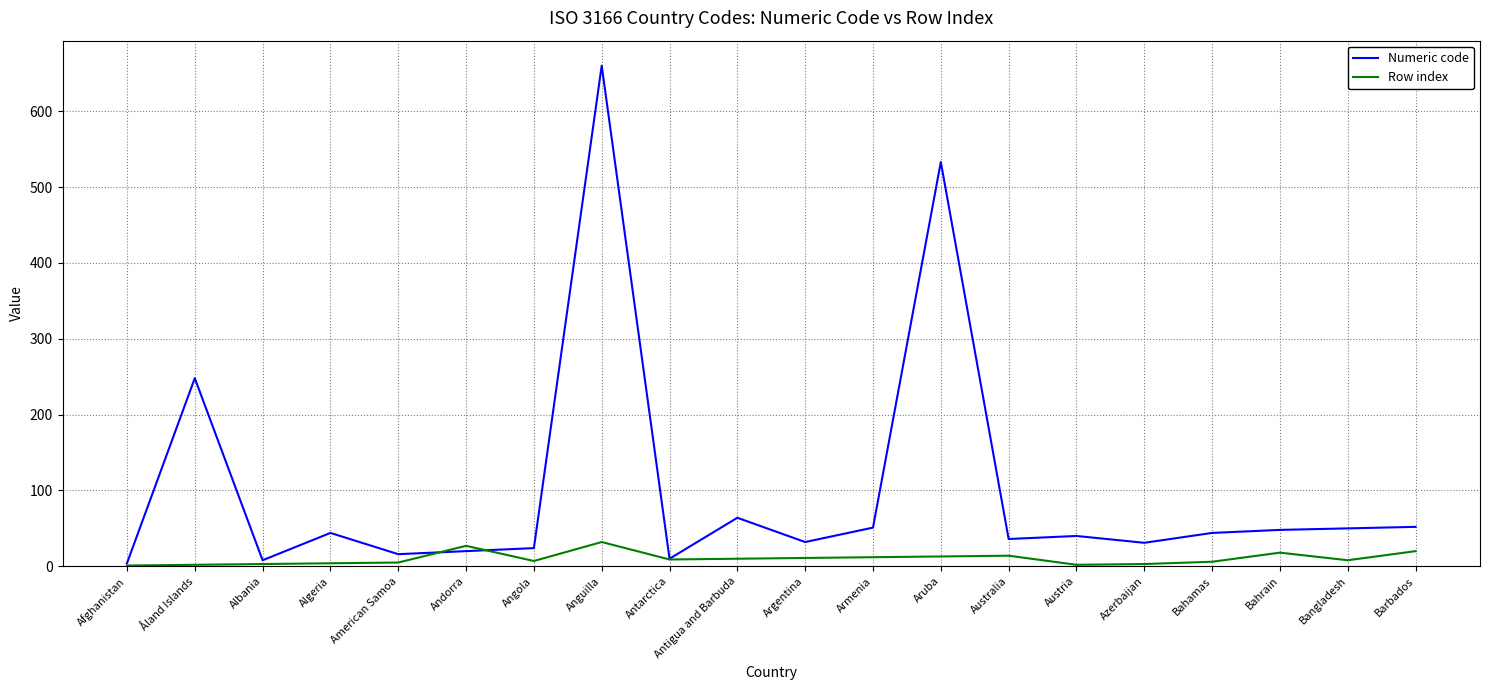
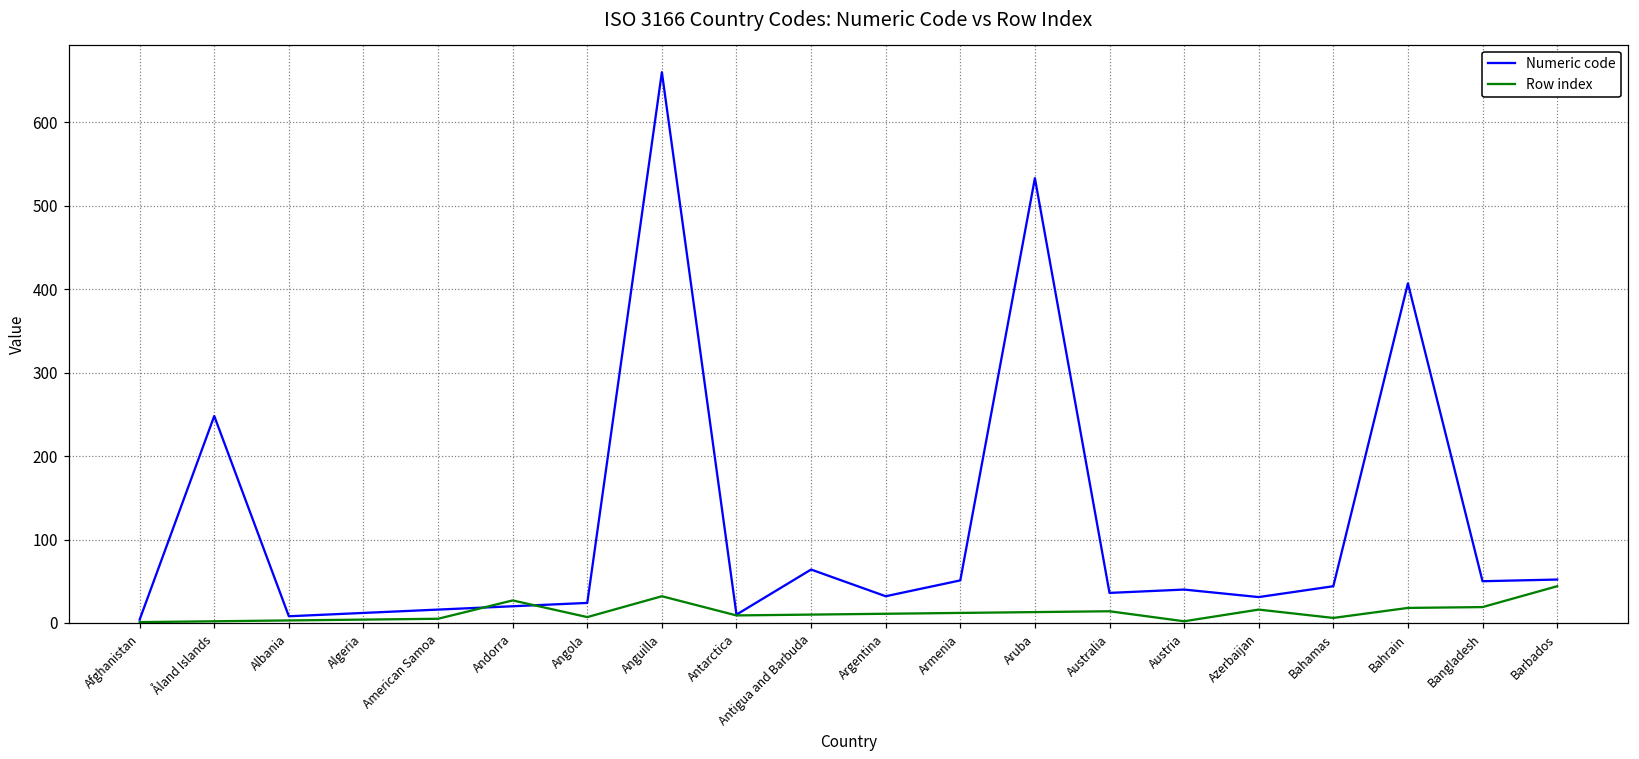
Numeric code, Algeria: 40 -> 10
Row index, Azerbaijan: 0 -> 20
Numeric code, Bahrain: 50 -> 410
Row index, Bangladesh: 10 -> 20
Row index, Barbados: 20 -> 40
